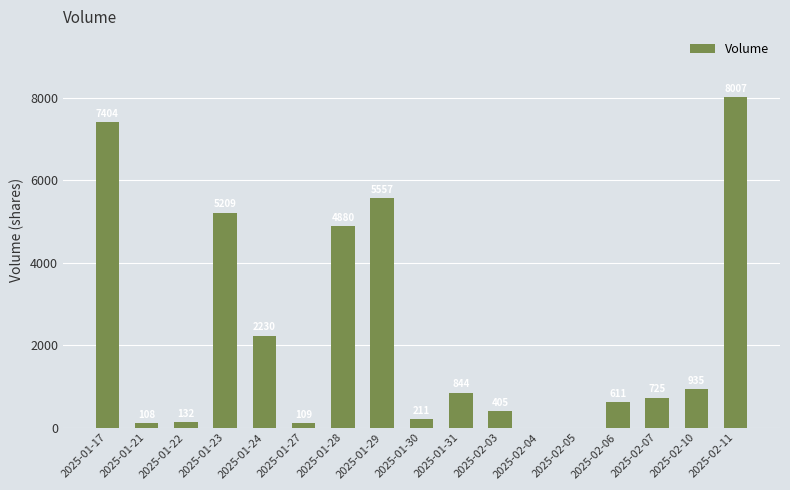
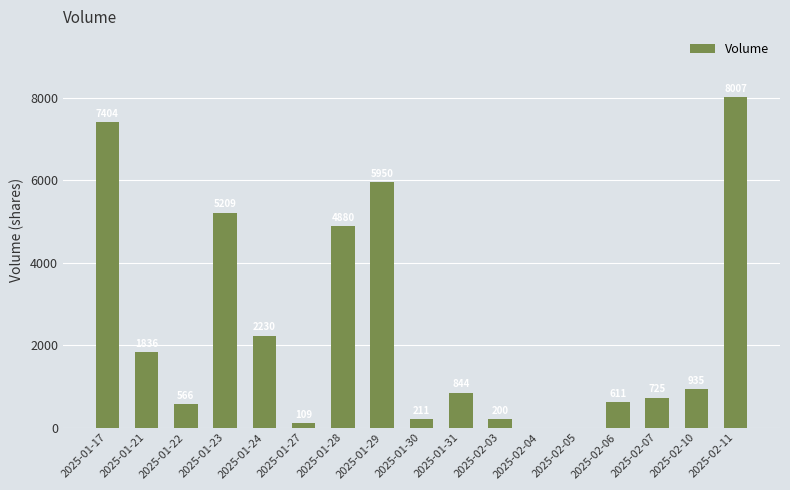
2025-01-21: 100 -> 1800
2025-01-22: 100 -> 600
2025-01-29: 5600 -> 6000
2025-02-03: 400 -> 200
